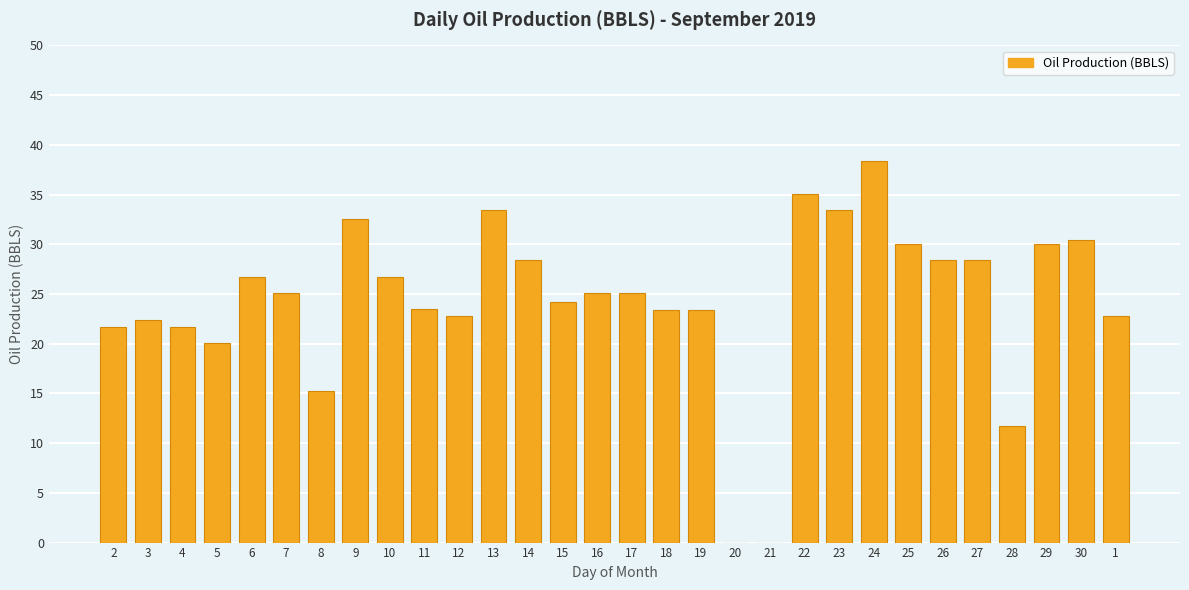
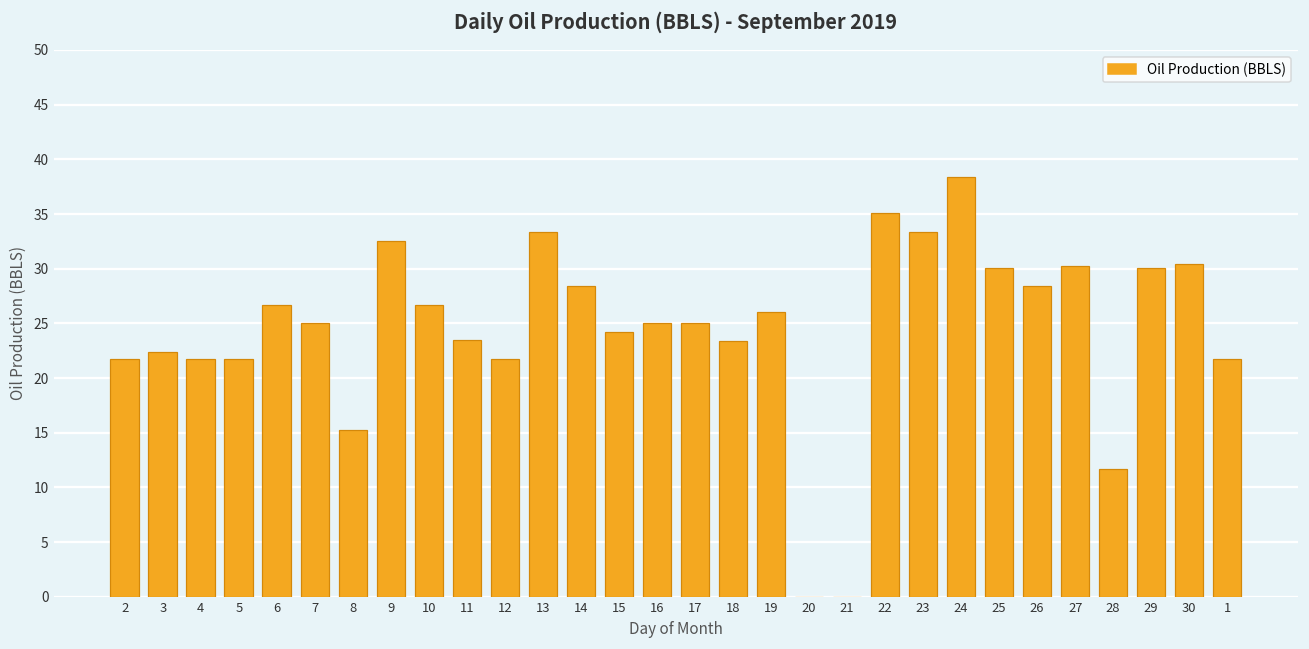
5: 20 -> 22
12: 23 -> 22
19: 23 -> 26
27: 28 -> 30
1: 23 -> 22
